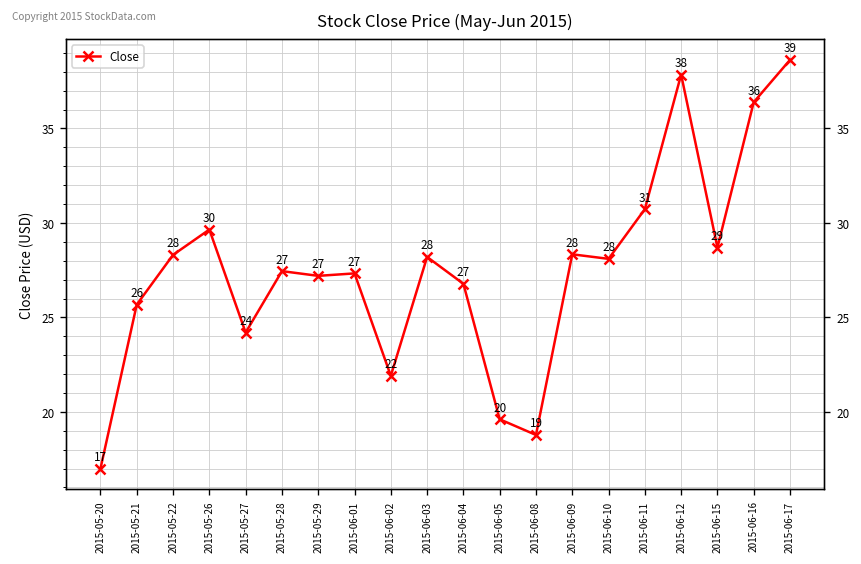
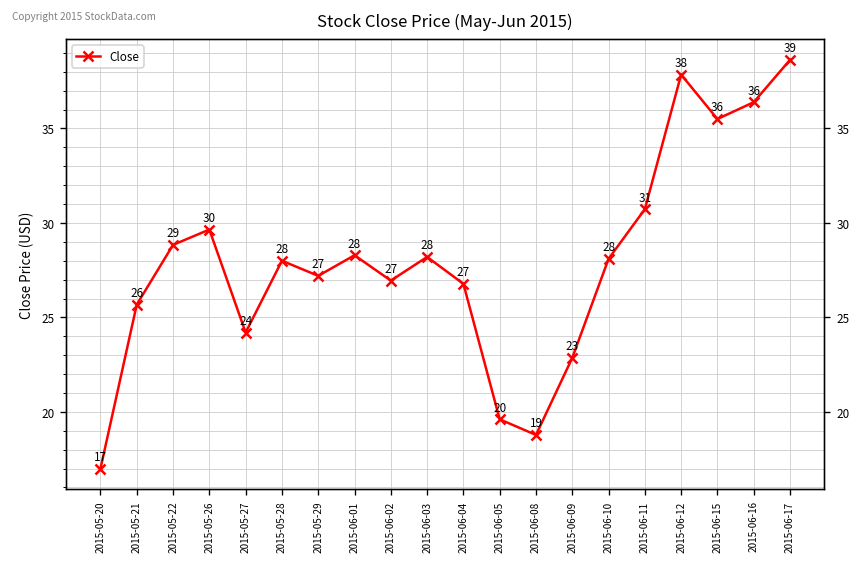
2015-05-22: 28 -> 29
2015-05-28: 27 -> 28
2015-06-01: 27 -> 28
2015-06-02: 22 -> 27
2015-06-09: 28 -> 23
2015-06-15: 29 -> 36
